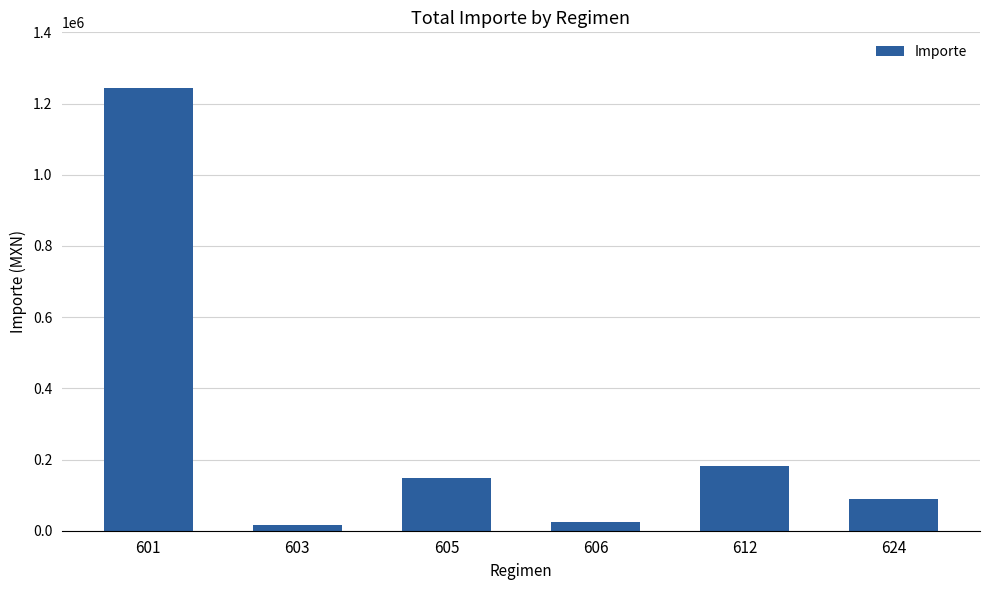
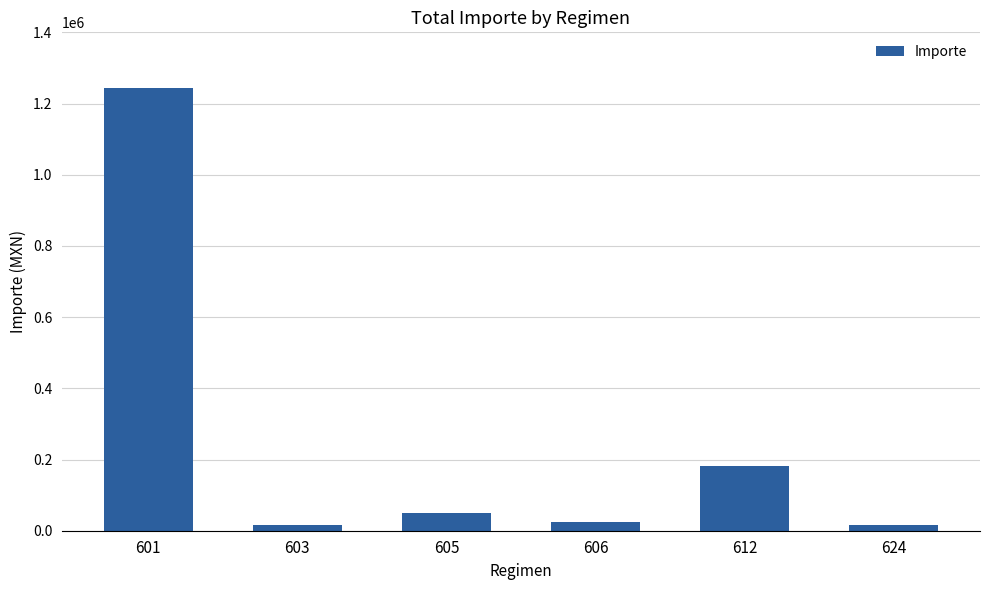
605: 150000 -> 50000
624: 90000 -> 20000
